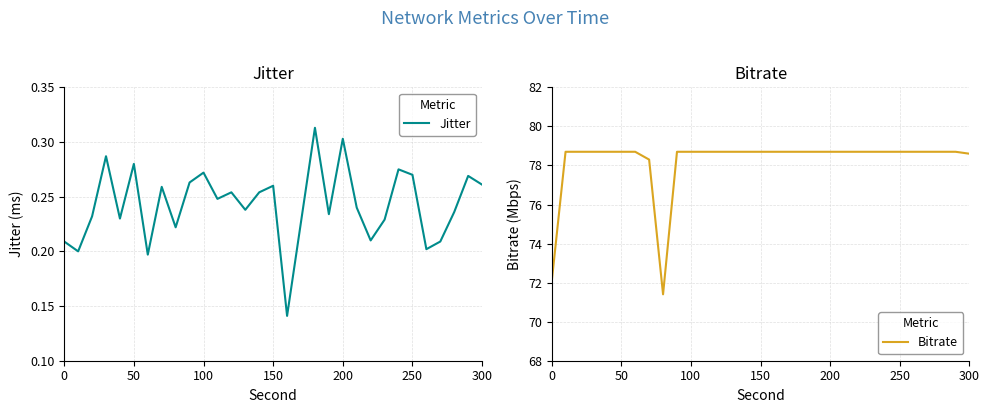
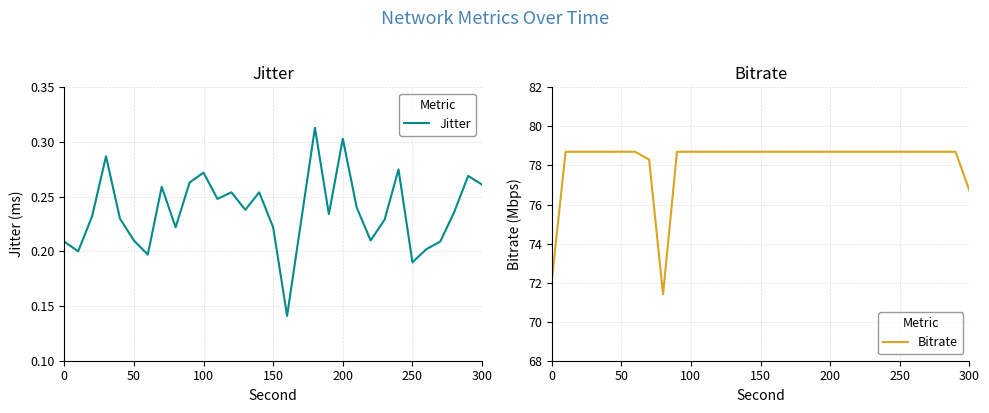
Jitter, 50: 0.28 -> 0.21
Jitter, 150: 0.260 -> 0.222
Jitter, 250: 0.27 -> 0.19
Bitrate, 300: 78.6 -> 76.7
